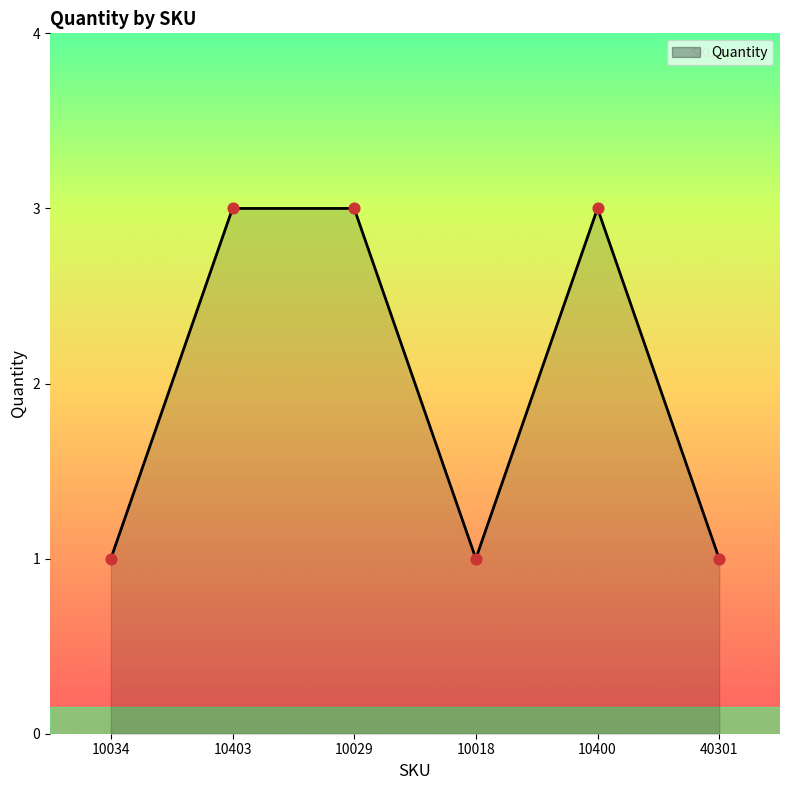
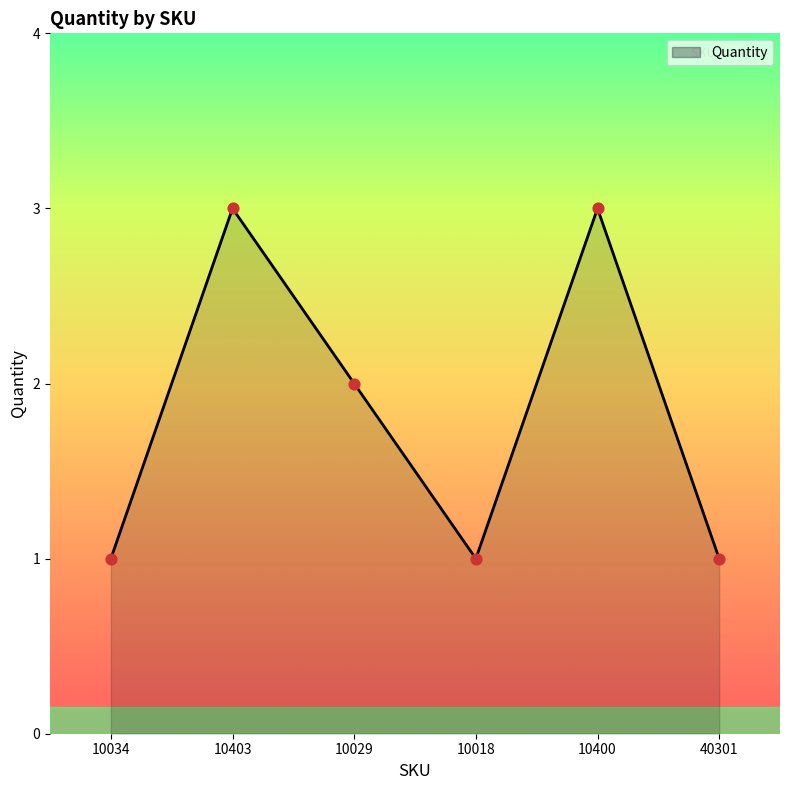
10029: 3 -> 2
